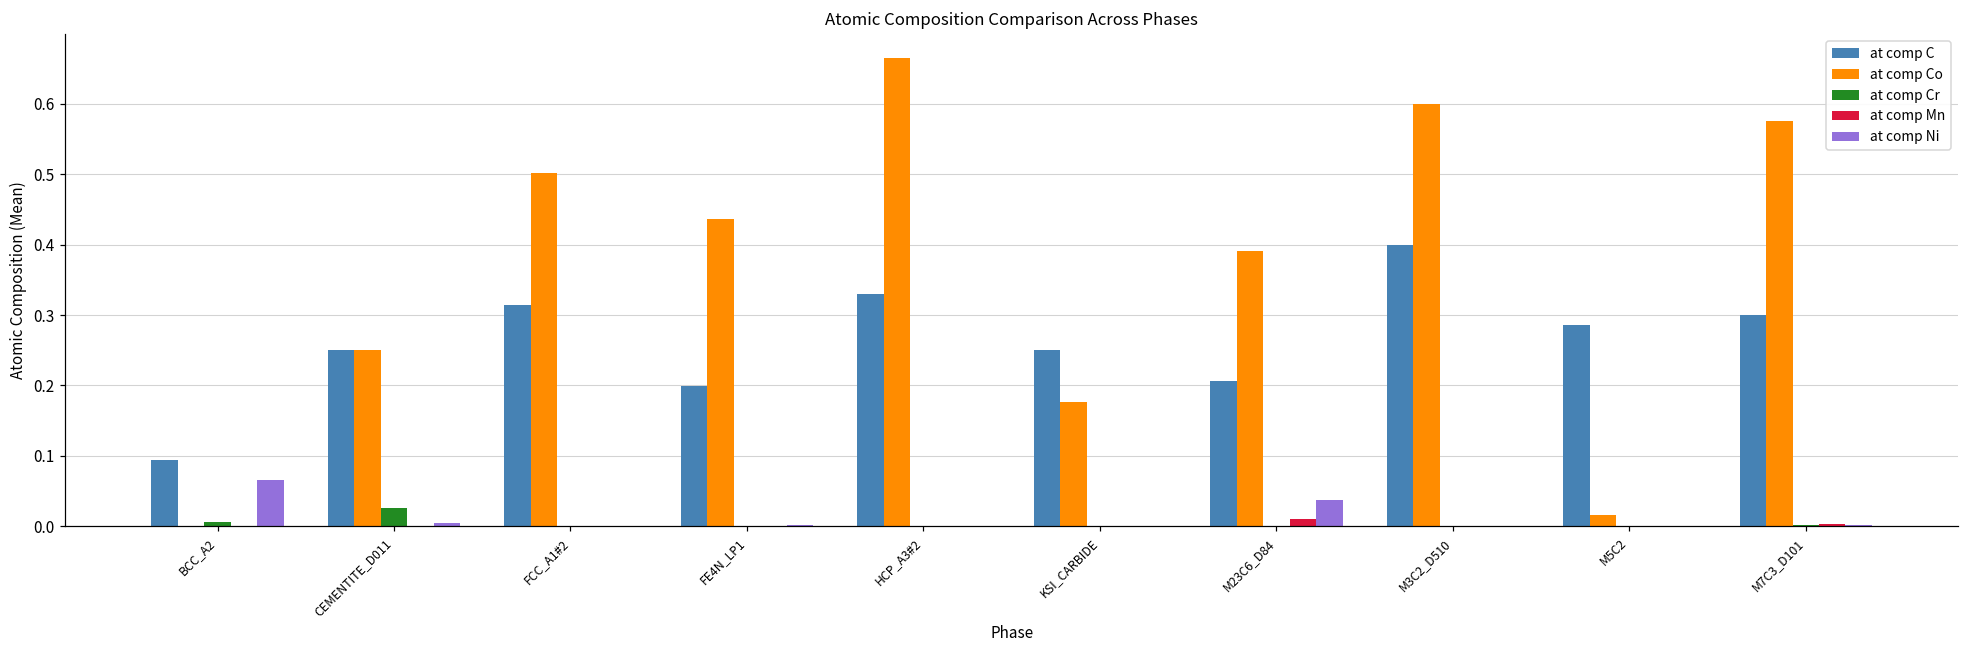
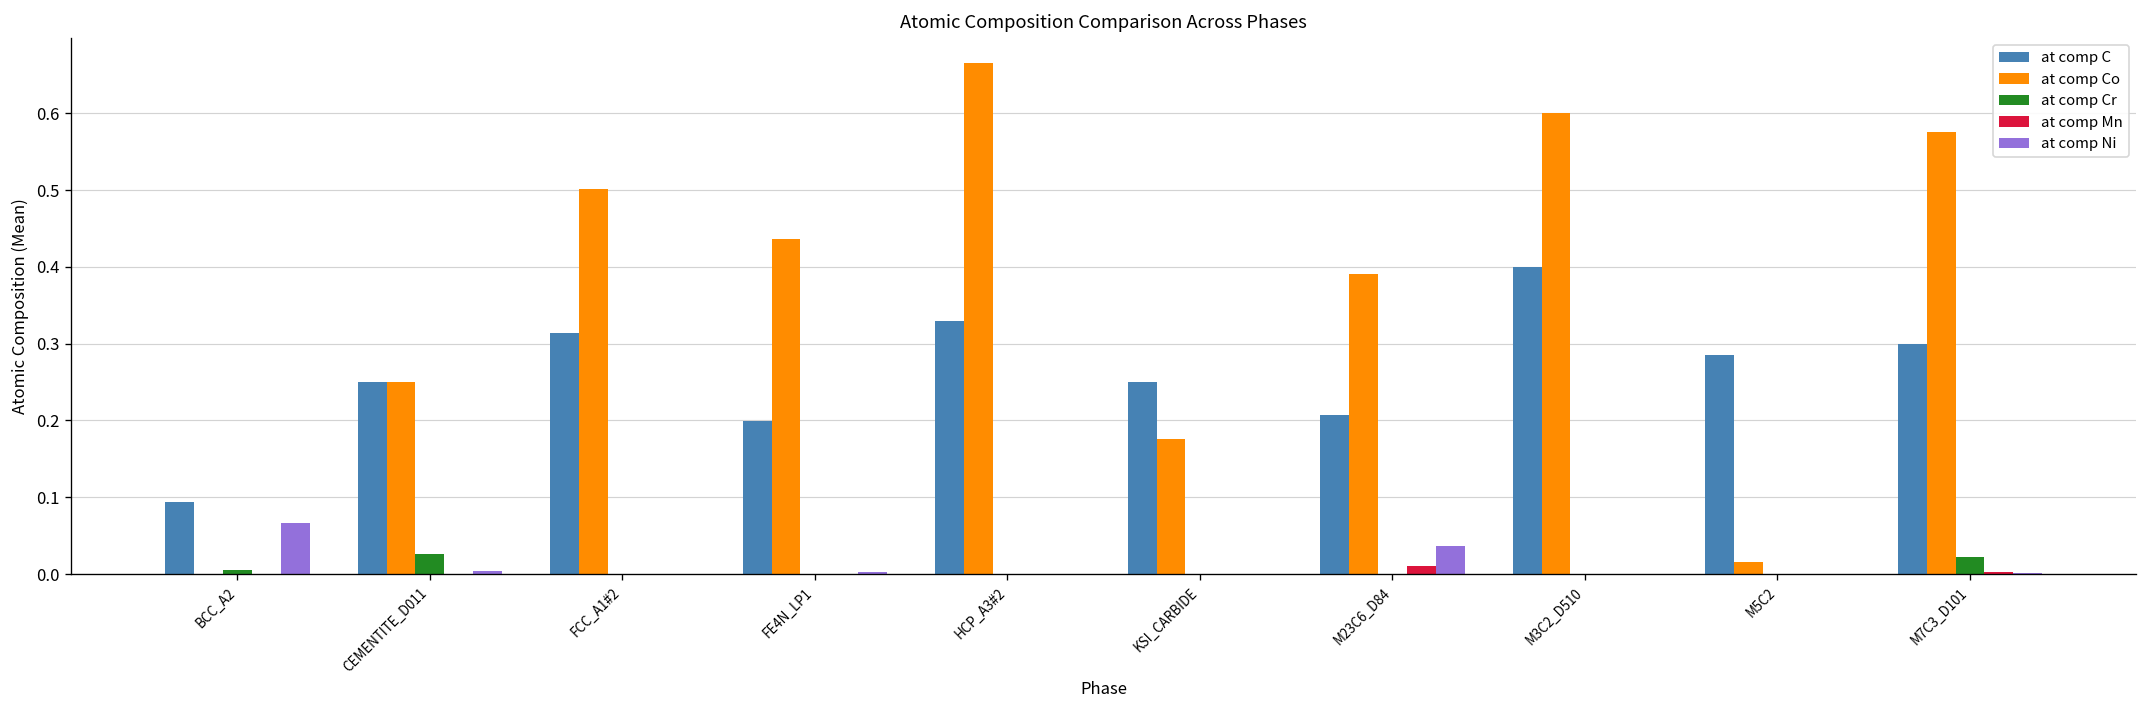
at comp Cr, M7C3_D101: 0.00 -> 0.02
